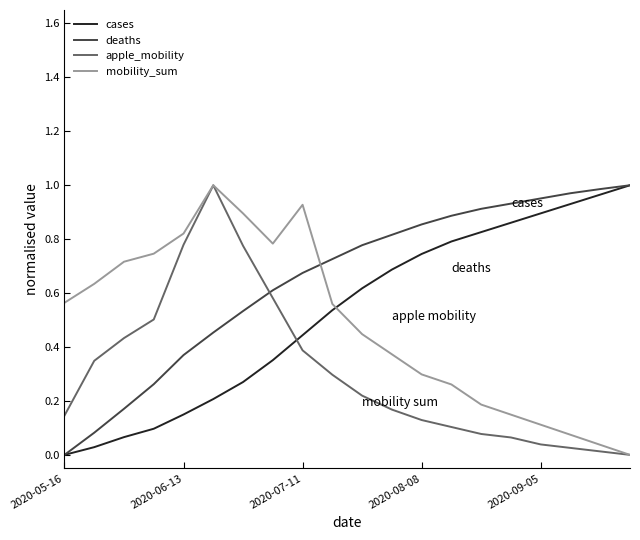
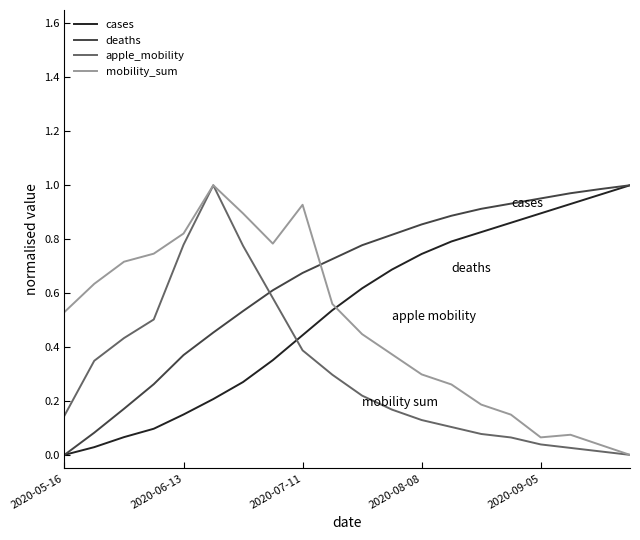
mobility_sum, 2020-05-16: 0.56 -> 0.53
mobility_sum, 2020-09-05: 0.11 -> 0.06
